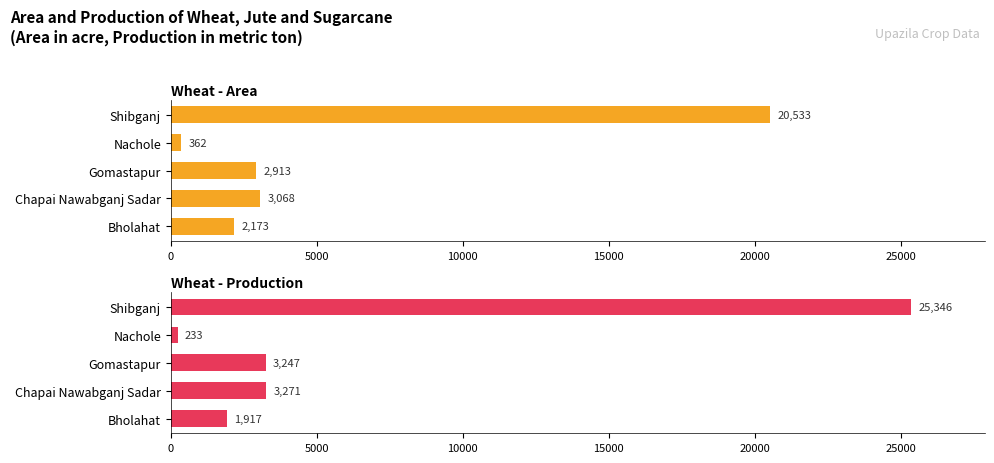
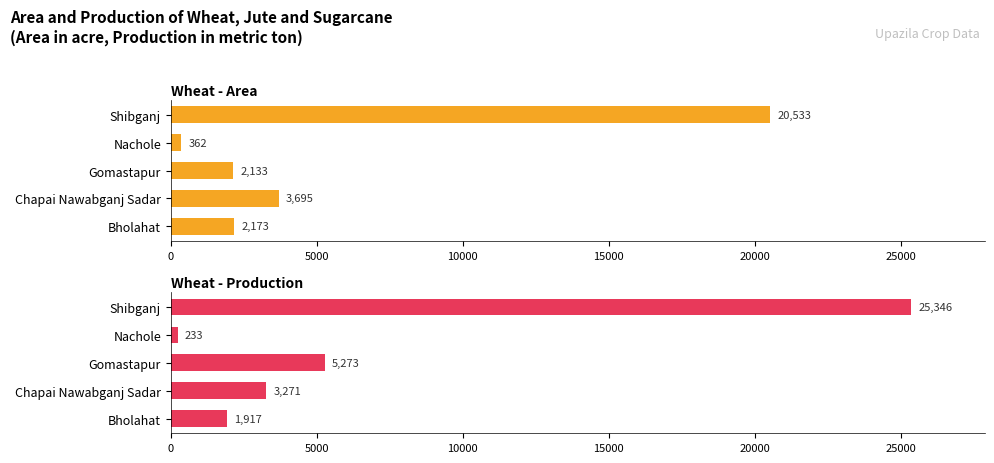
Wheat - Area, Gomastapur: 2,913 -> 2,133
Wheat - Area, Chapai Nawabganj Sadar: 3,068 -> 3,695
Wheat - Production, Gomastapur: 3,247 -> 5,273
